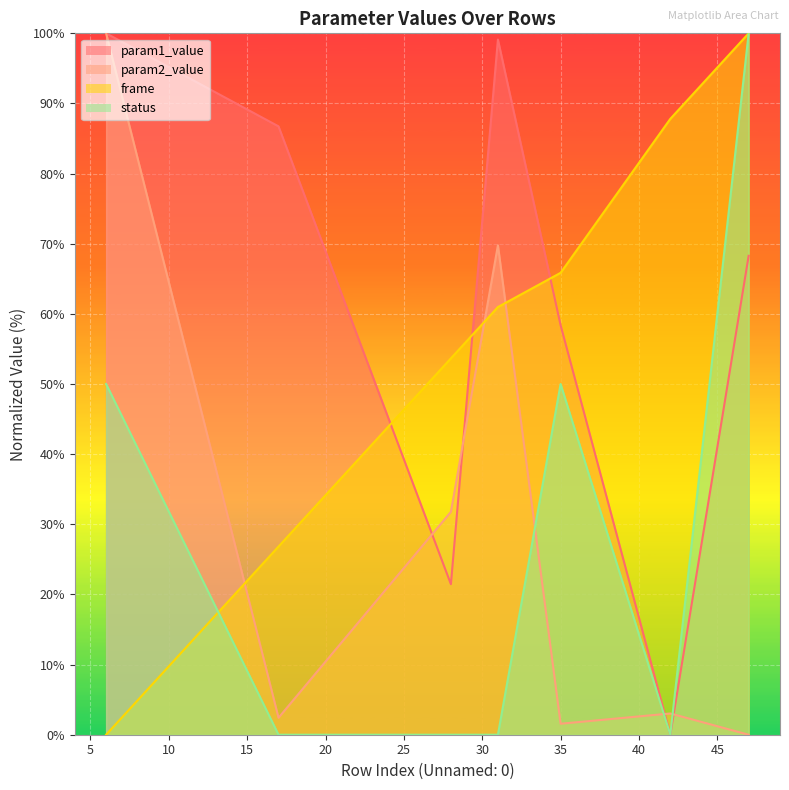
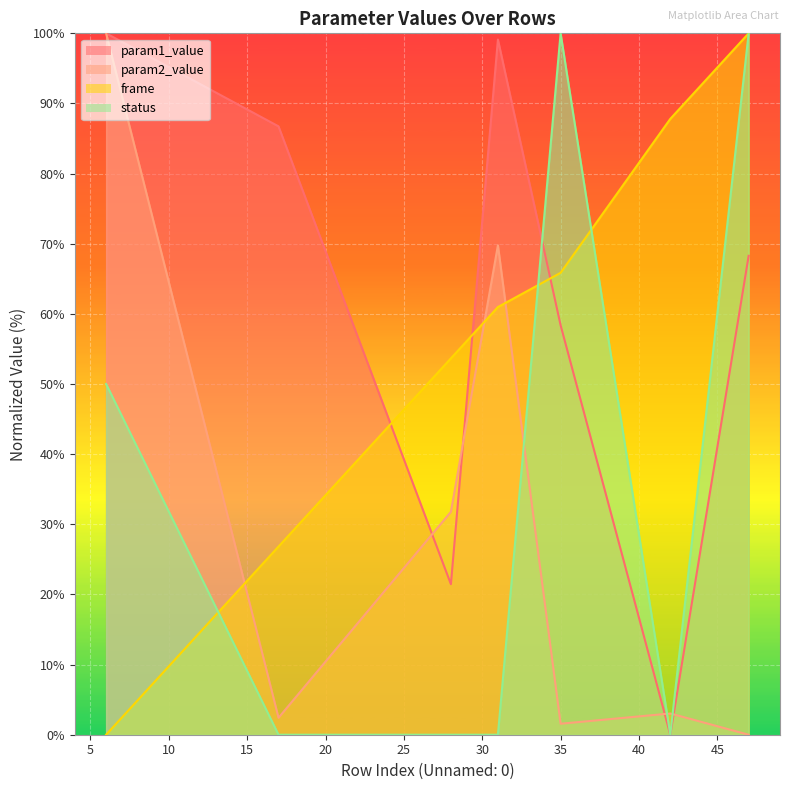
status, 35: 50% -> 100%
